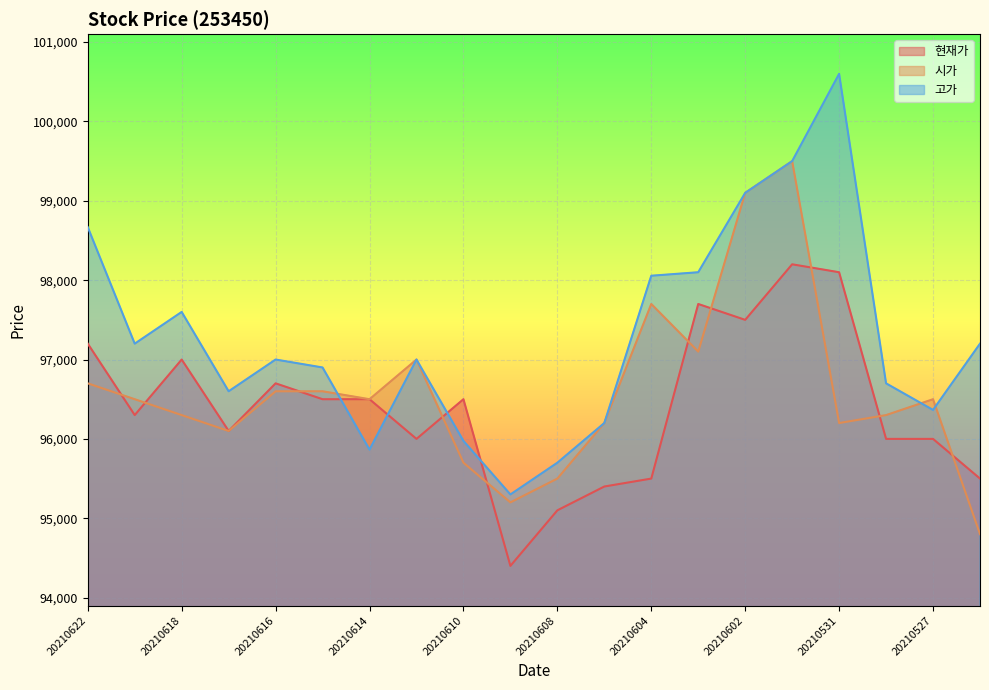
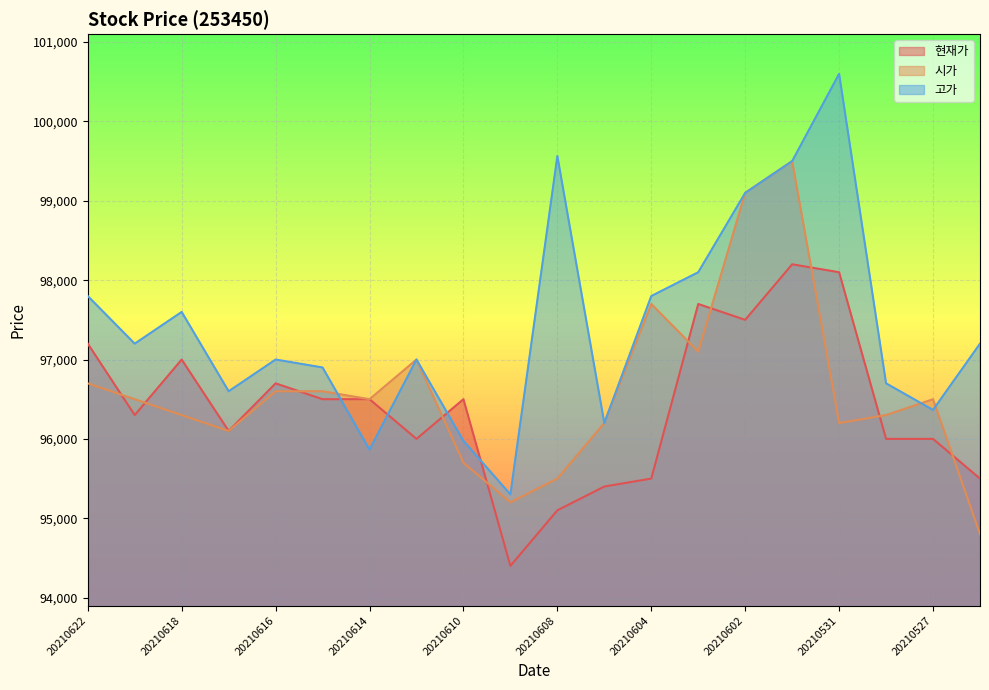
고가, 20210622: 98,700 -> 97,800
고가, 20210608: 95,700 -> 99,600
고가, 20210604: 98,100 -> 97,800
